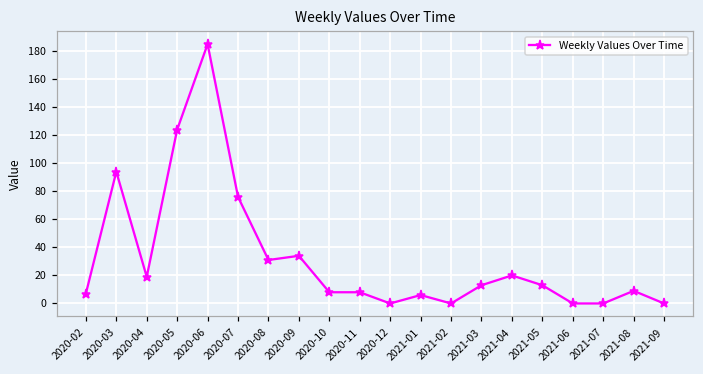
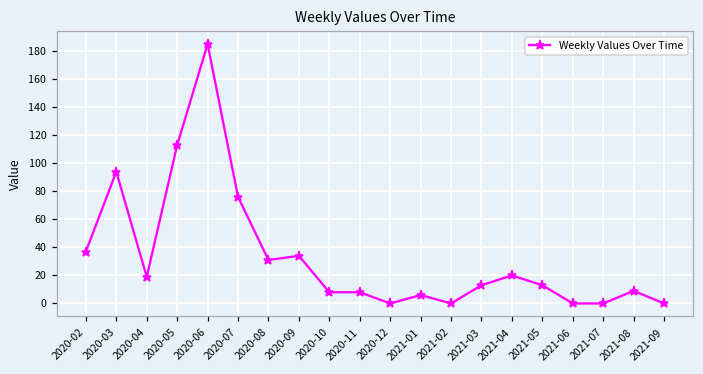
2020-02: 7 -> 37
2020-05: 124 -> 113
